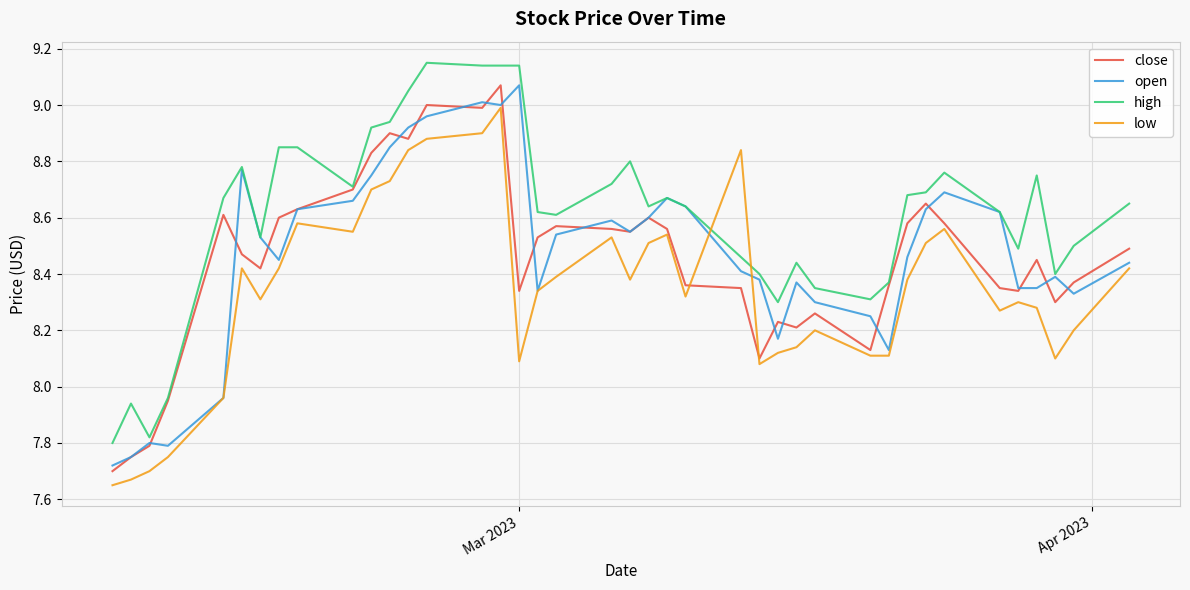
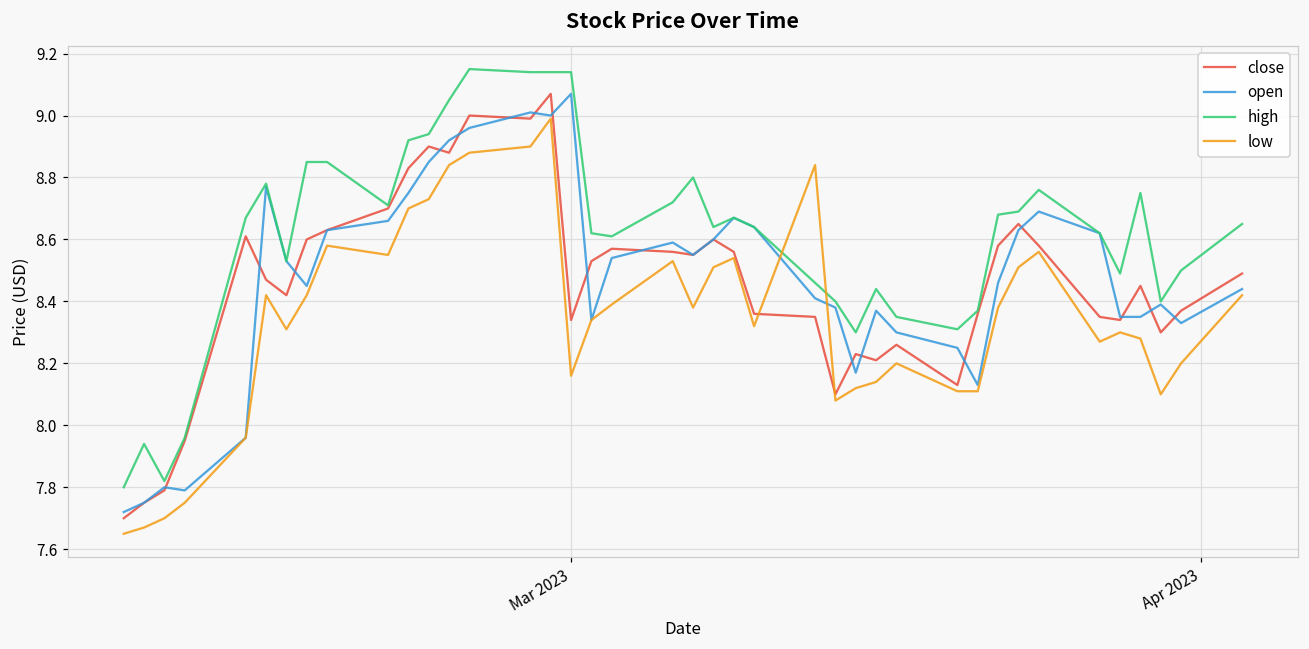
low, Mar 2023: 8.09 -> 8.16
